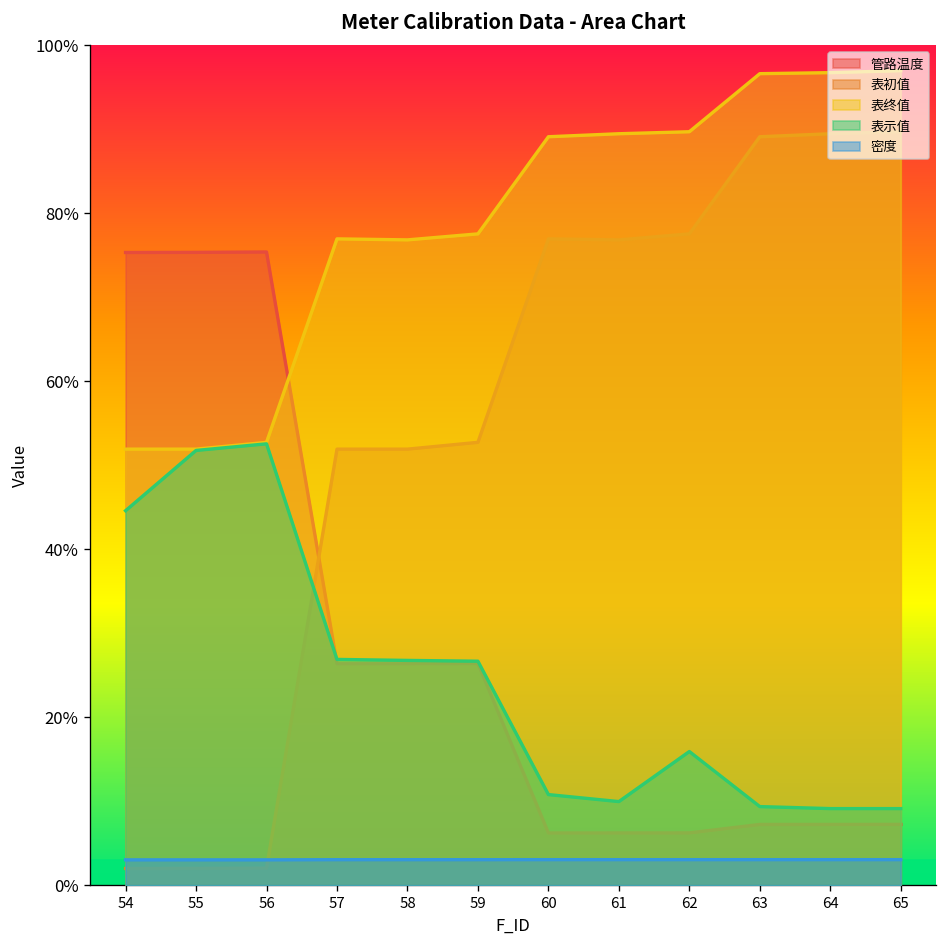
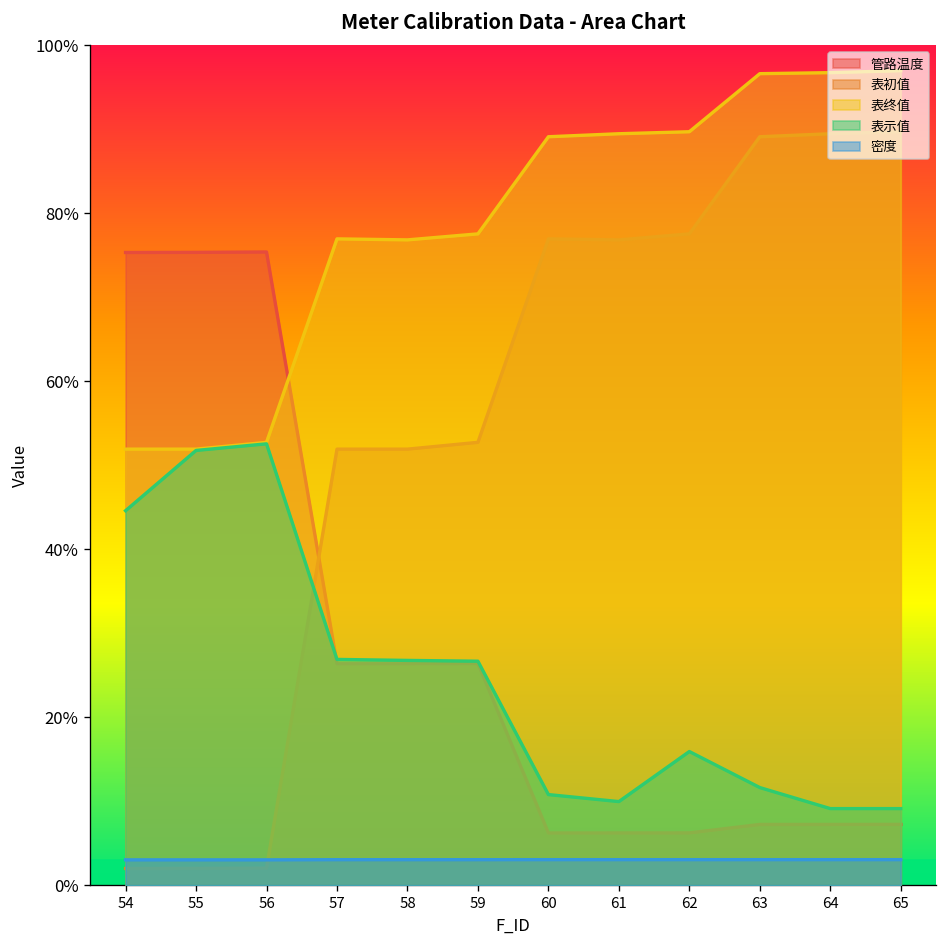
表示值, 63: 9% -> 12%
